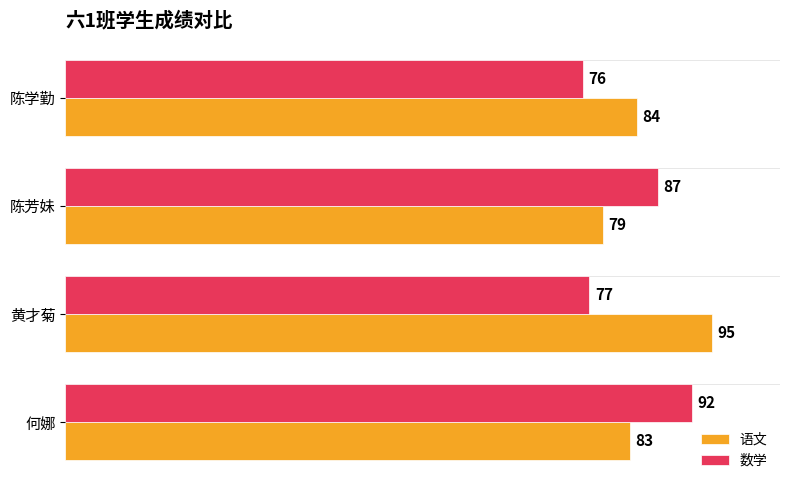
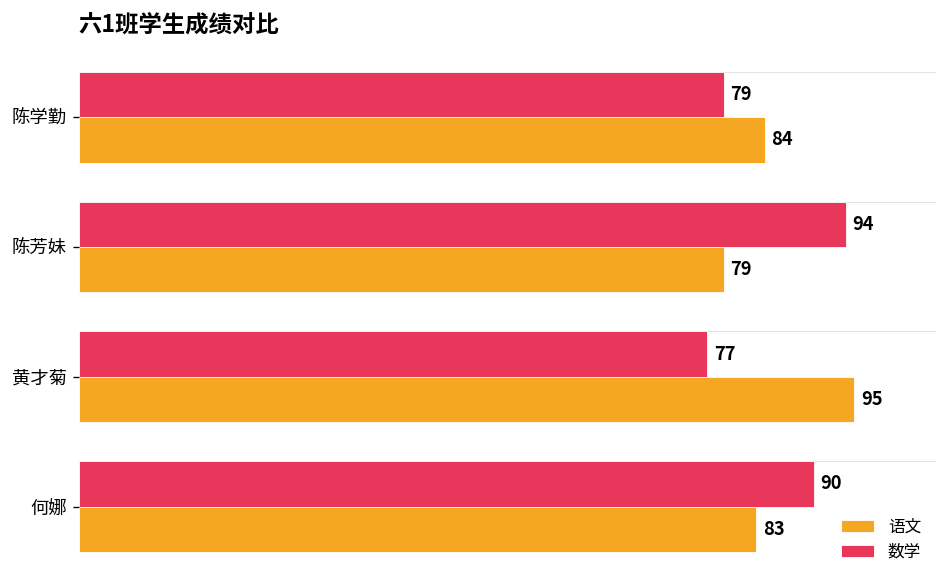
数学, 陈学勤: 76 -> 79
数学, 陈芳妹: 87 -> 94
数学, 何娜: 92 -> 90
